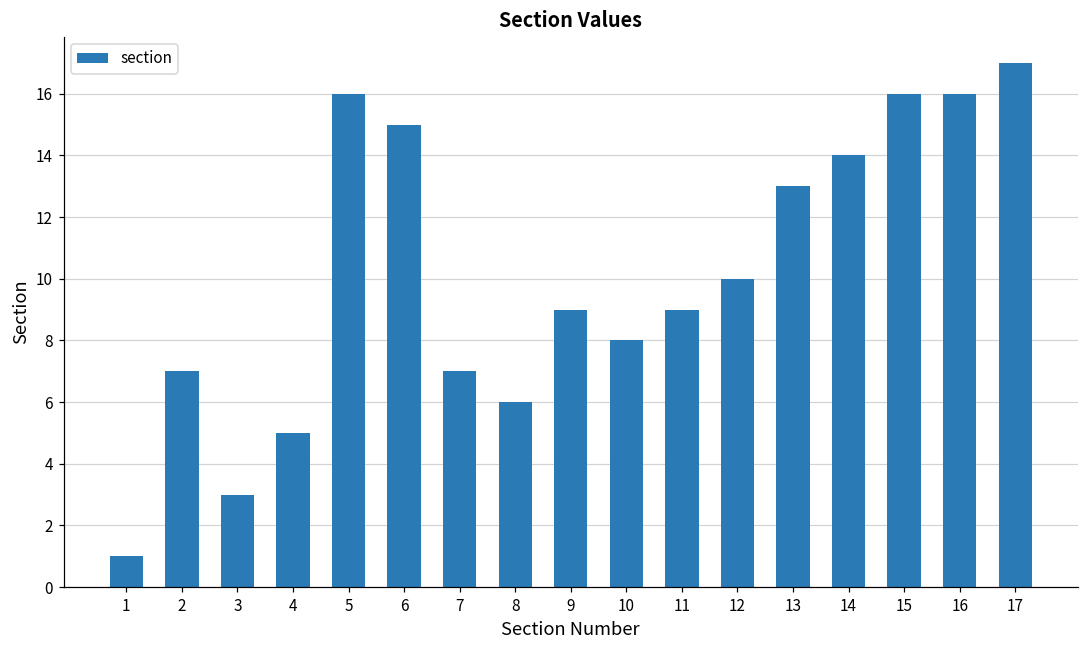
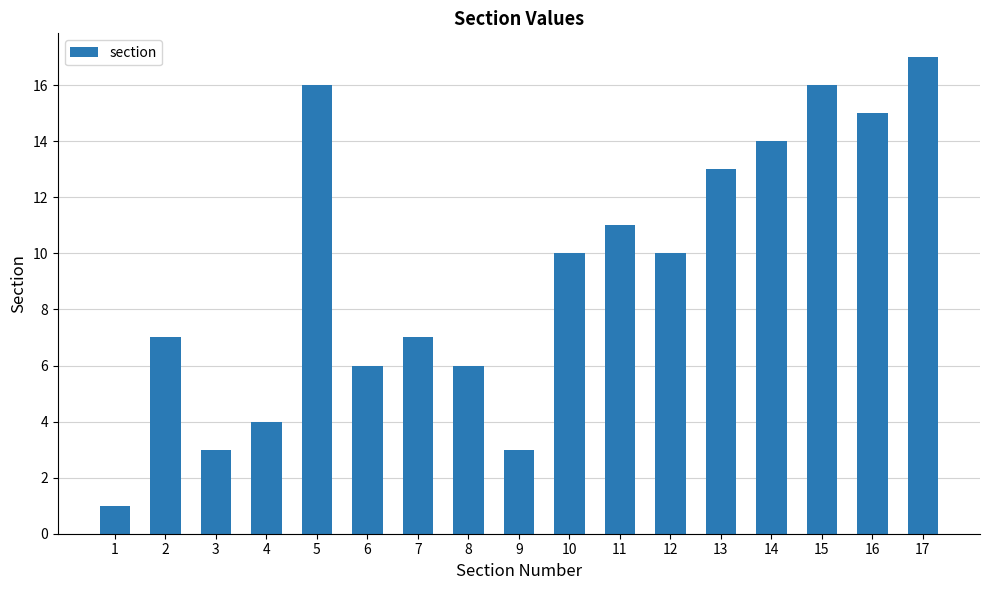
4: 5 -> 4
6: 15 -> 6
9: 9 -> 3
10: 8 -> 10
11: 9 -> 11
16: 16 -> 15
